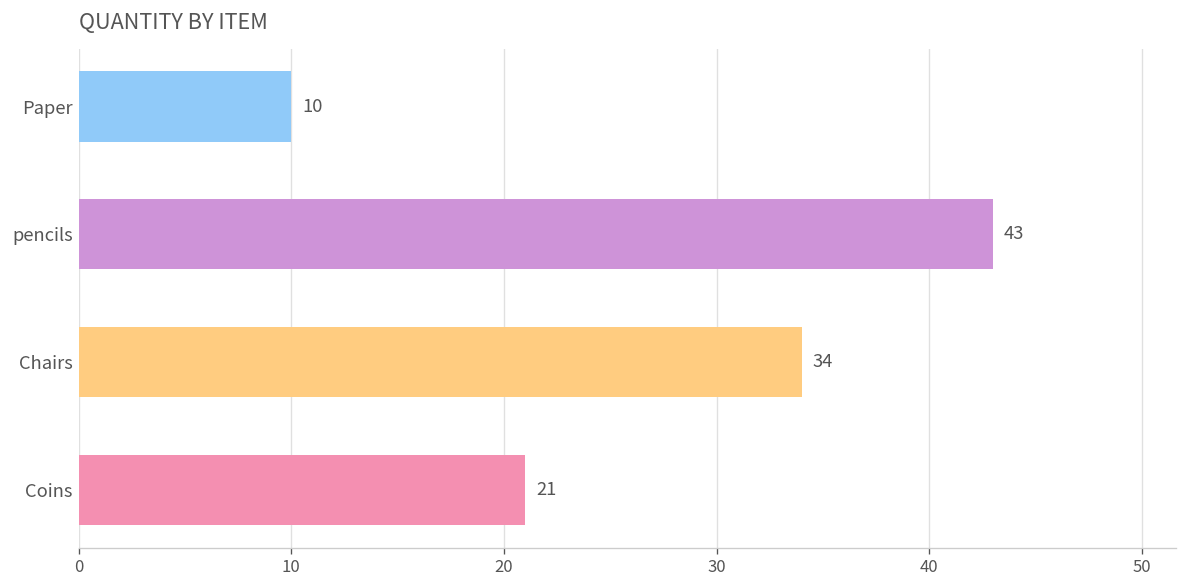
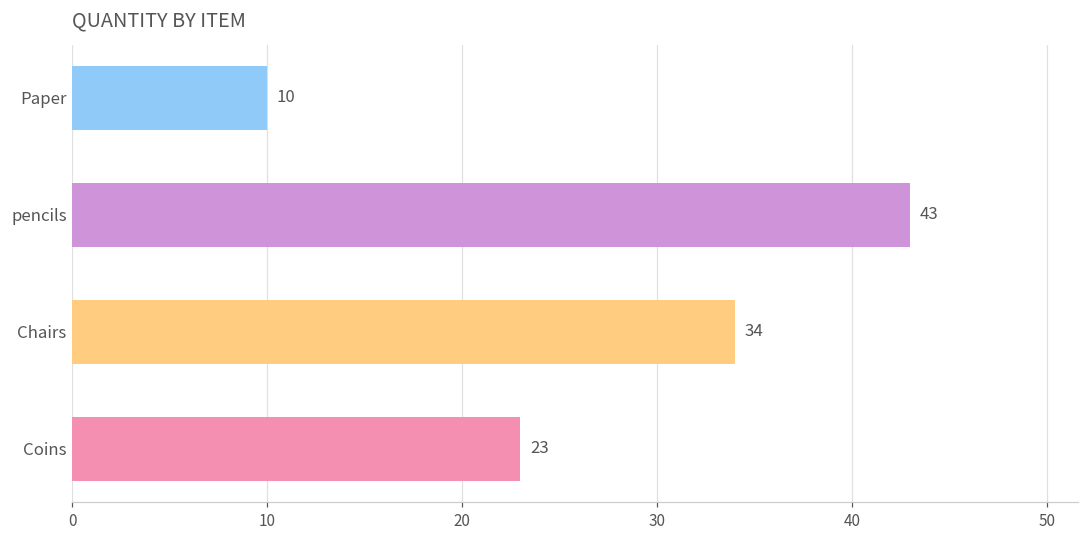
Coins: 21 -> 23
